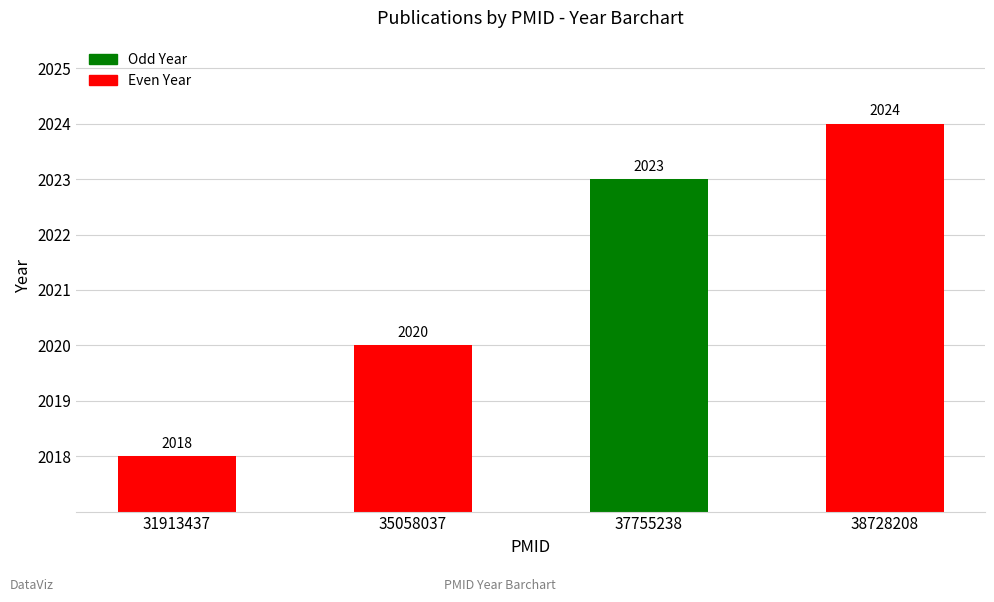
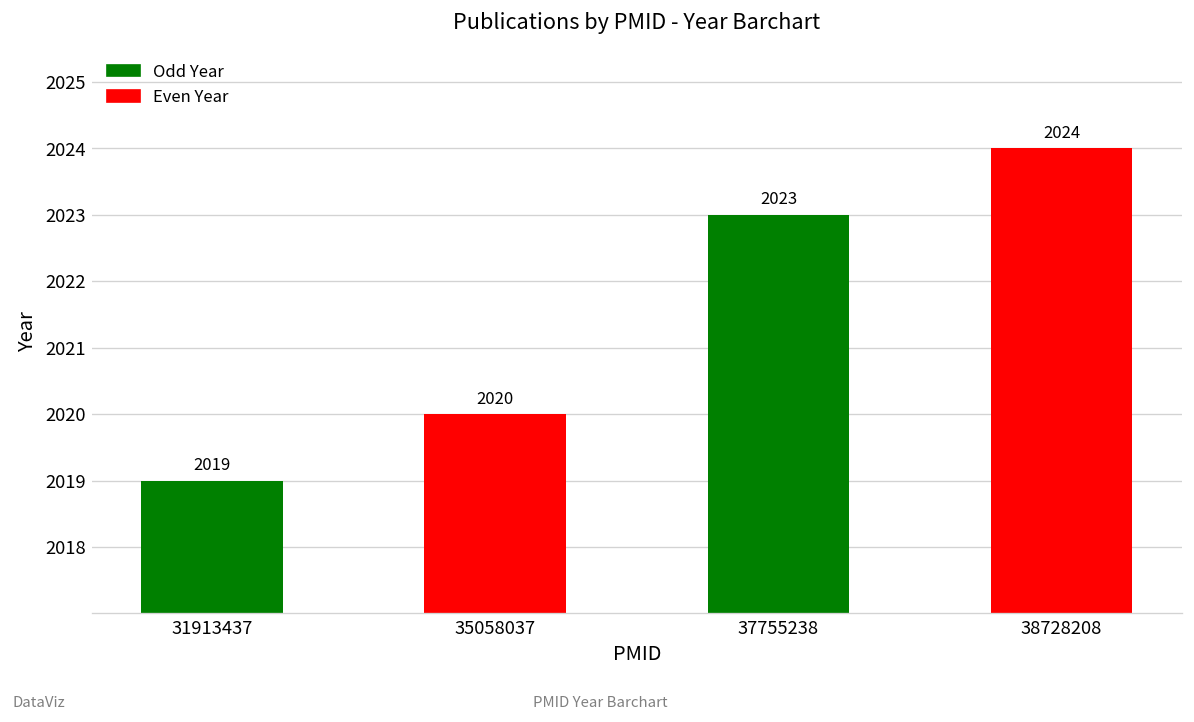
31913437: 2018 -> 2019
